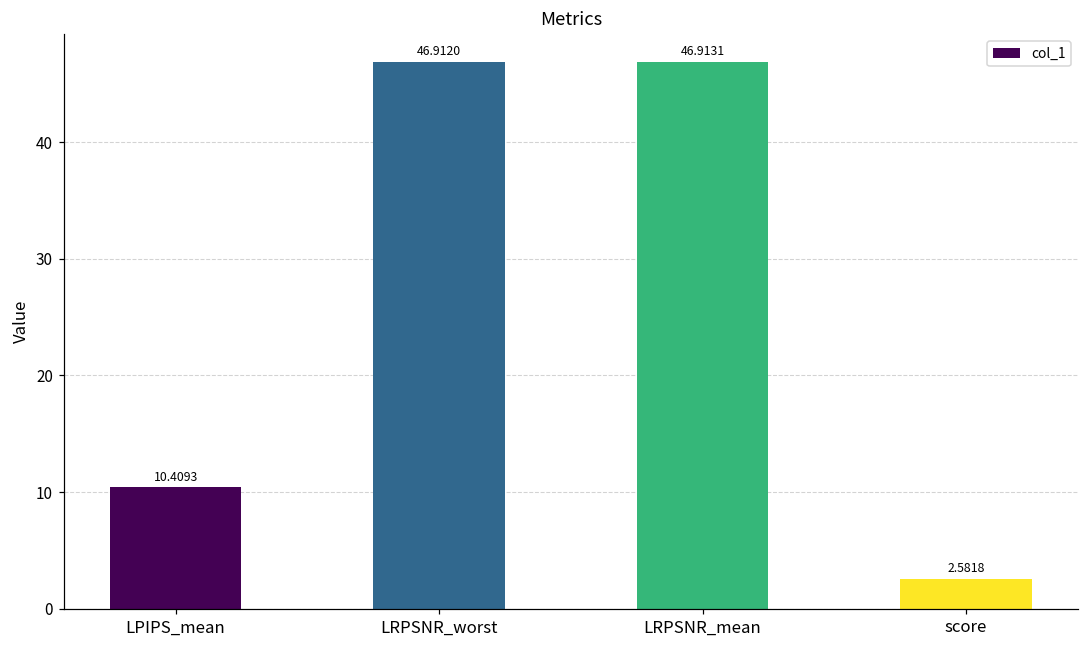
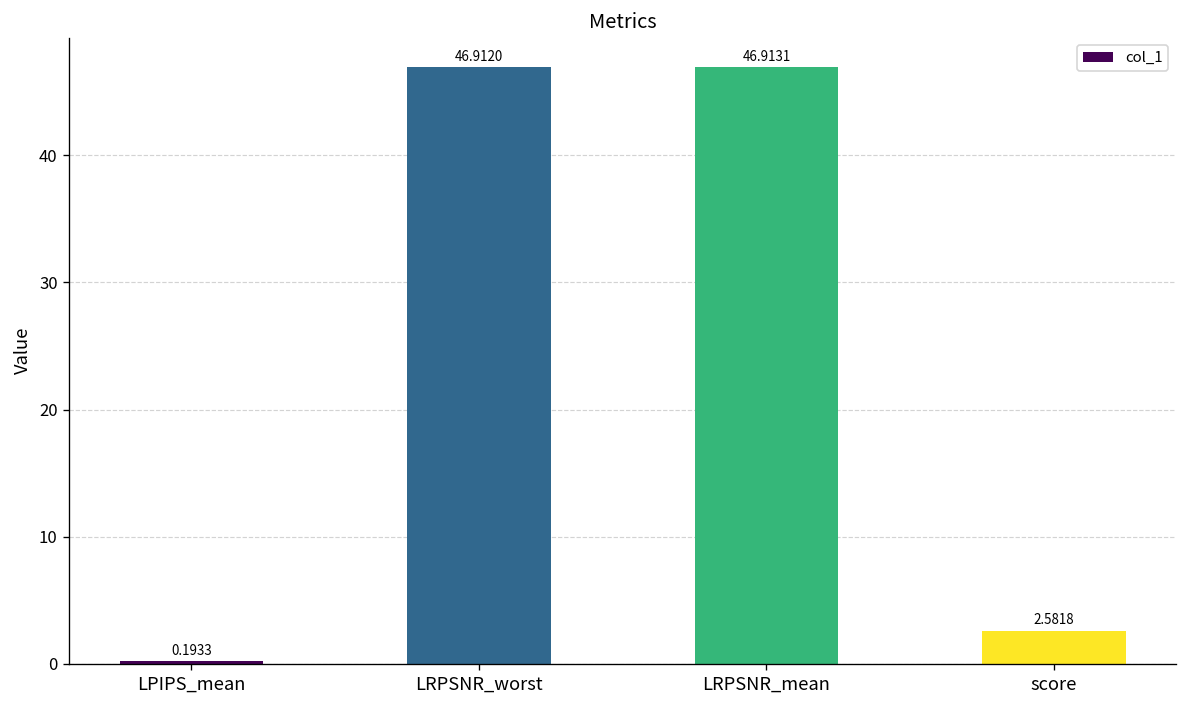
LPIPS_mean: 10.4093 -> 0.1933
